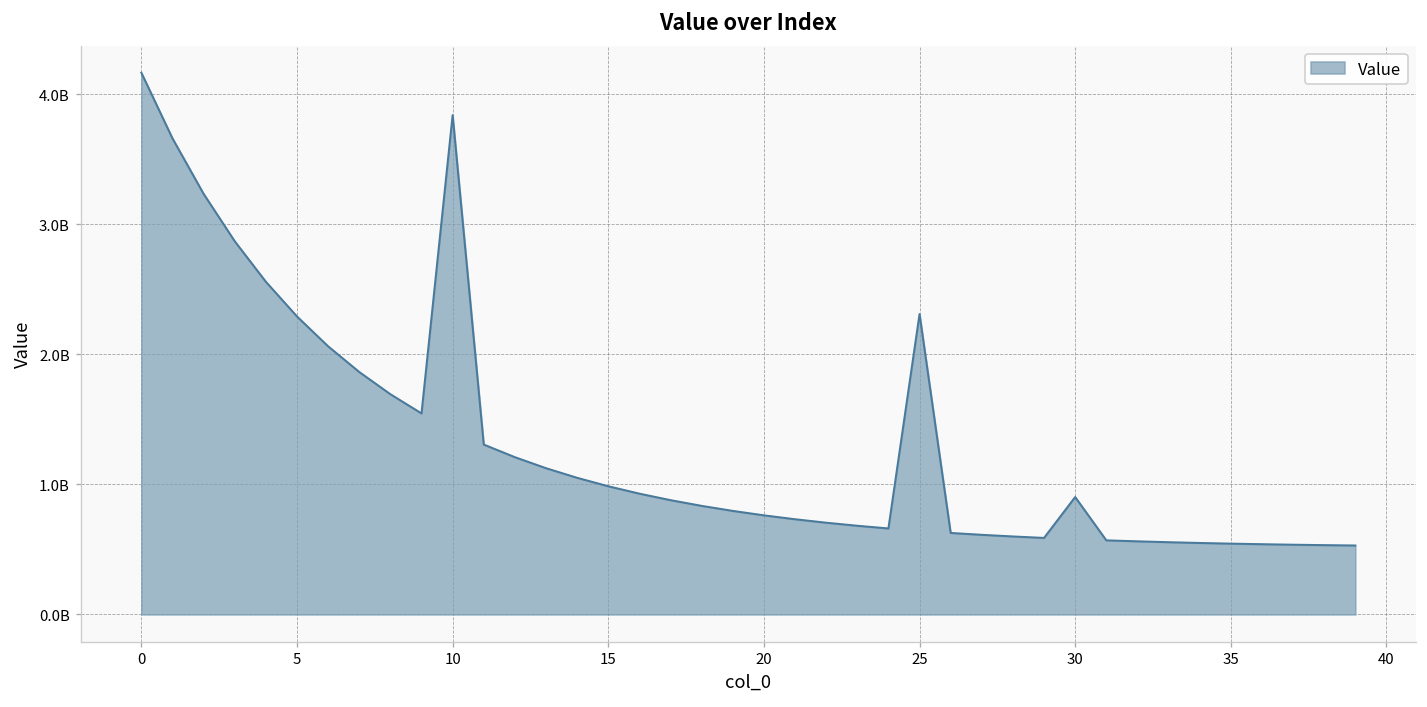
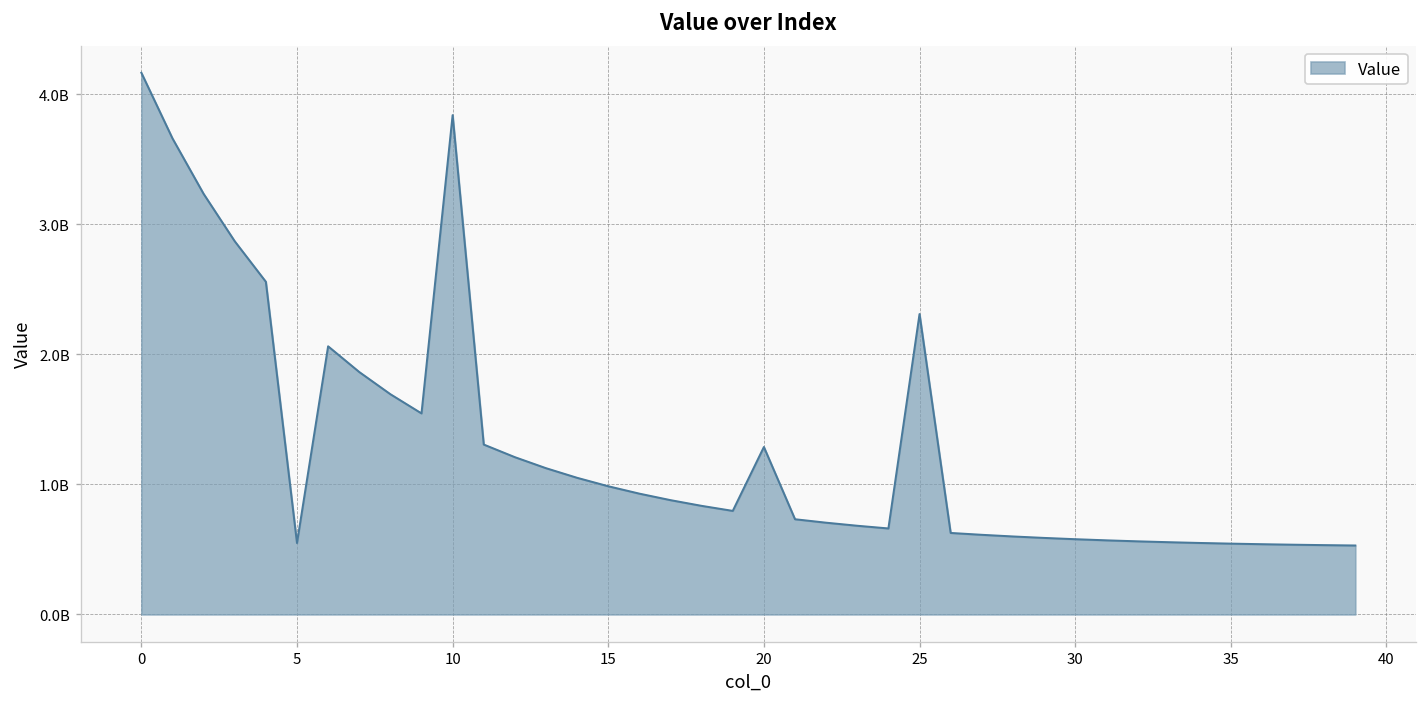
5: 2290000000 -> 550000000
20: 760000000 -> 1290000000
30: 900000000 -> 580000000
